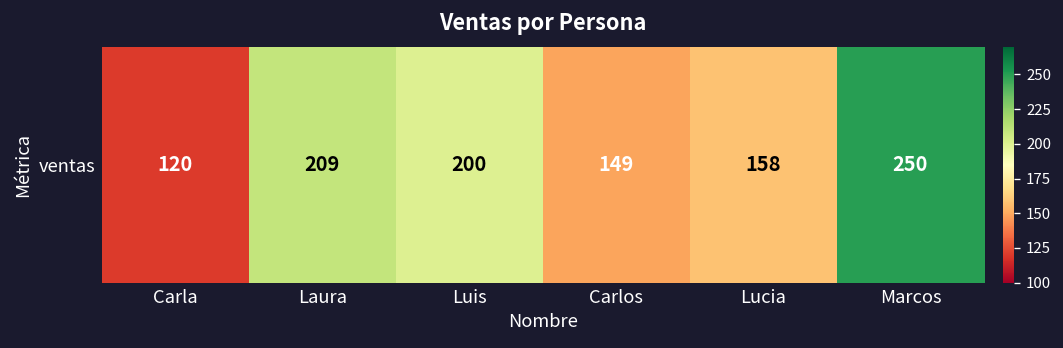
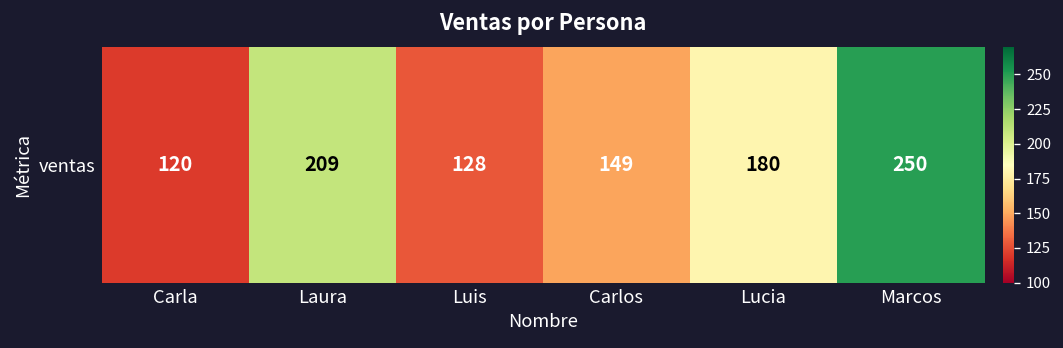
ventas, Luis: 200 -> 128
ventas, Lucia: 158 -> 180
